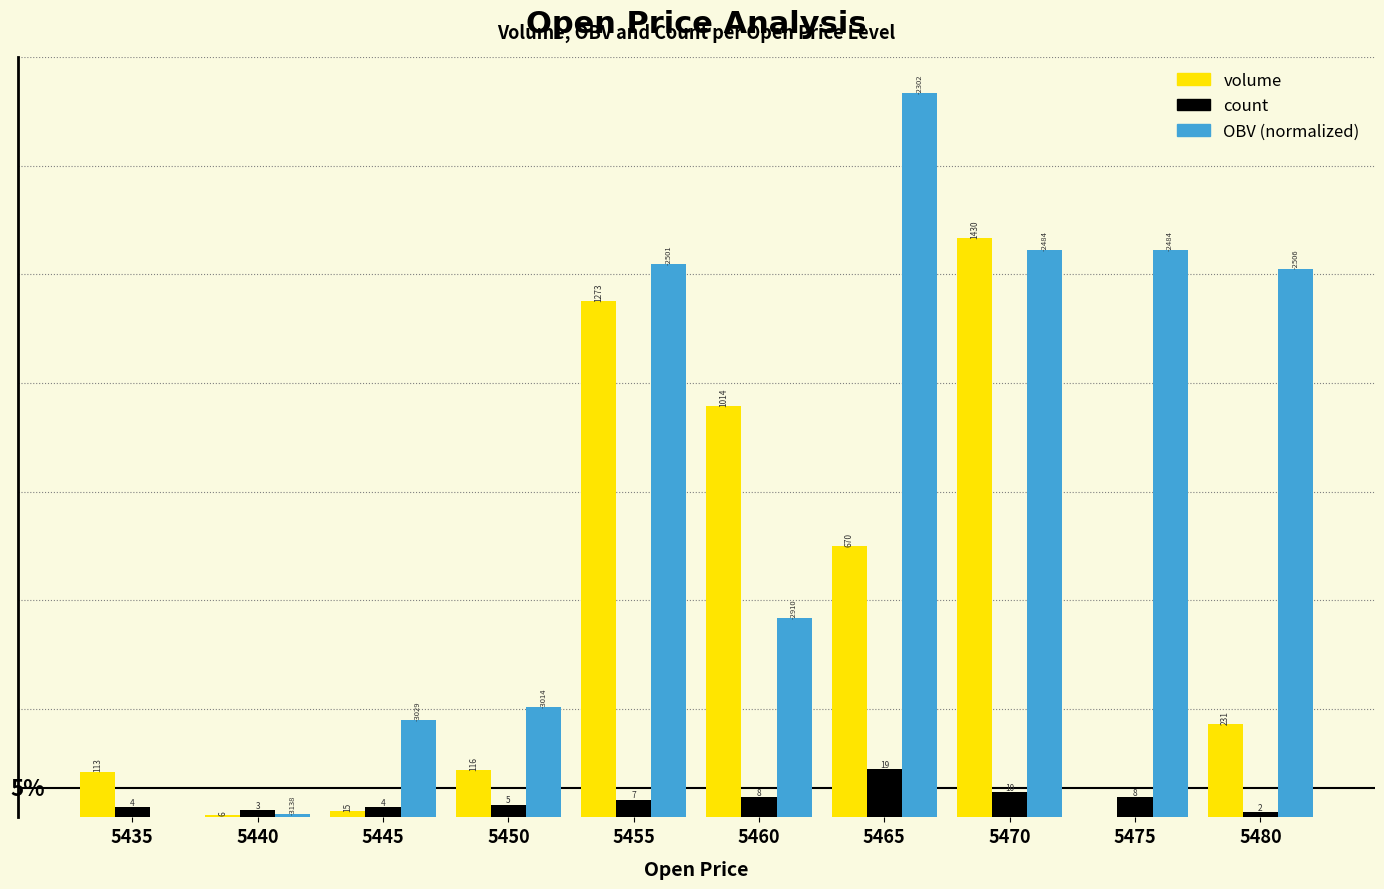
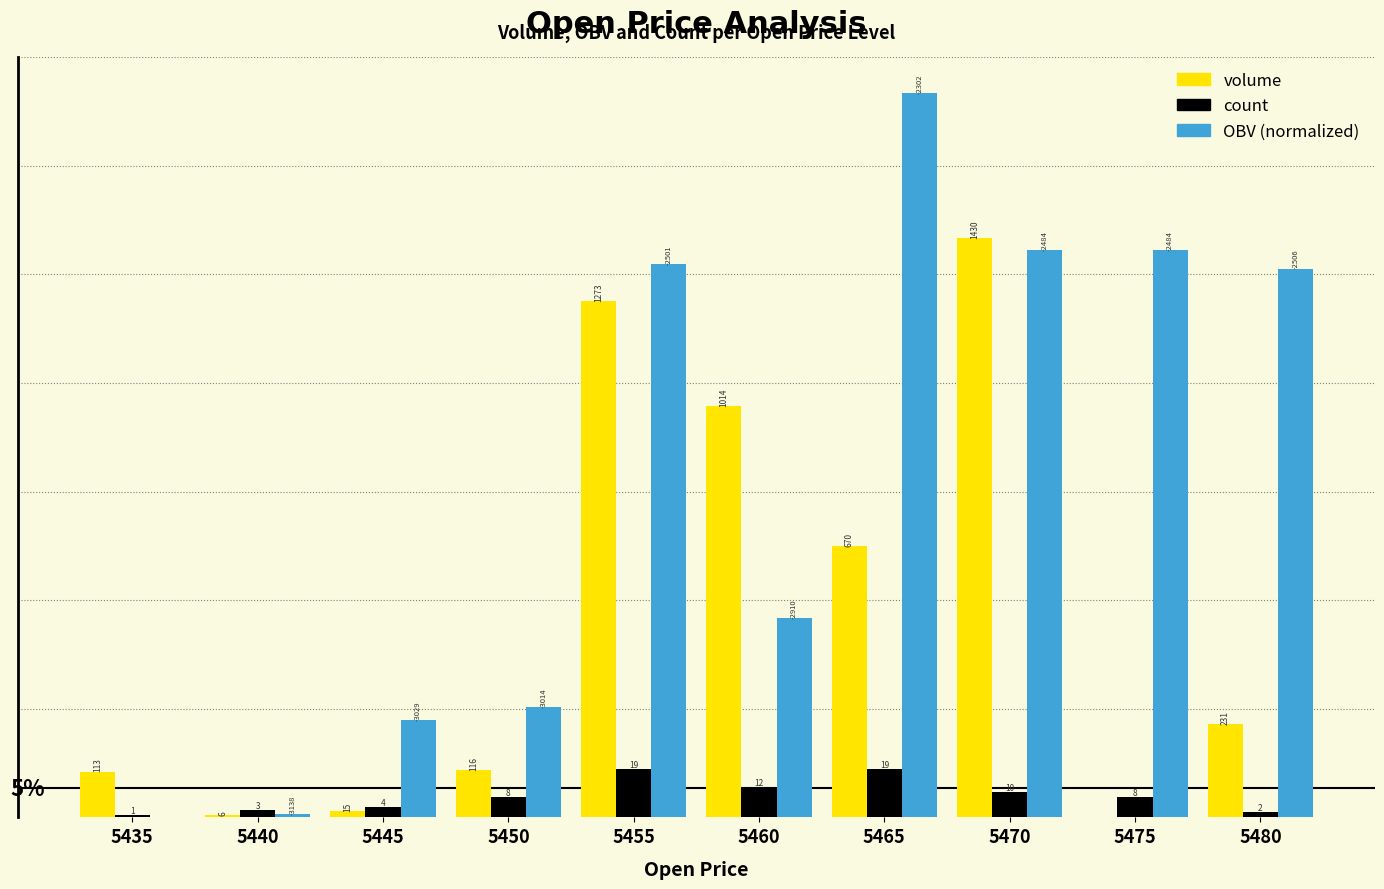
count, 5435: 4 -> 1
count, 5450: 5 -> 8
count, 5455: 7 -> 19
count, 5460: 8 -> 12
